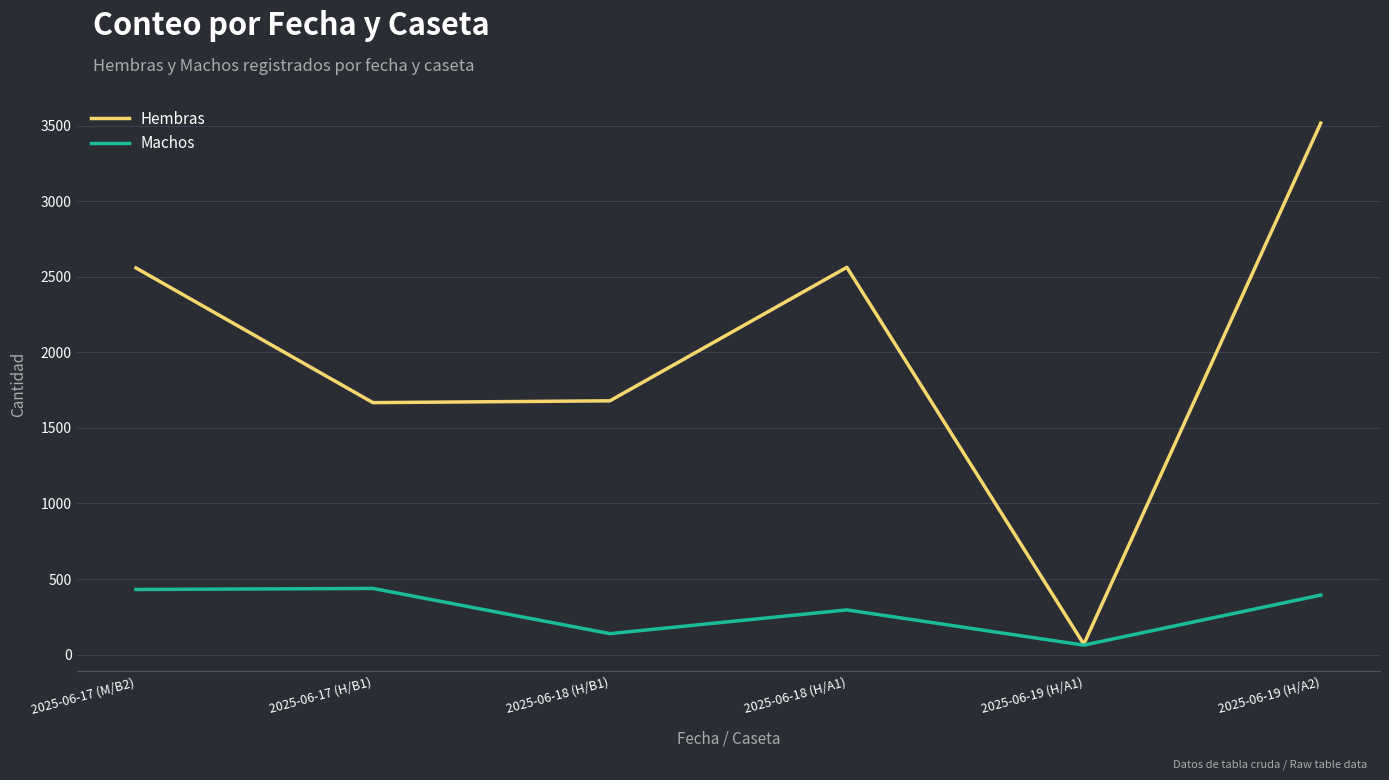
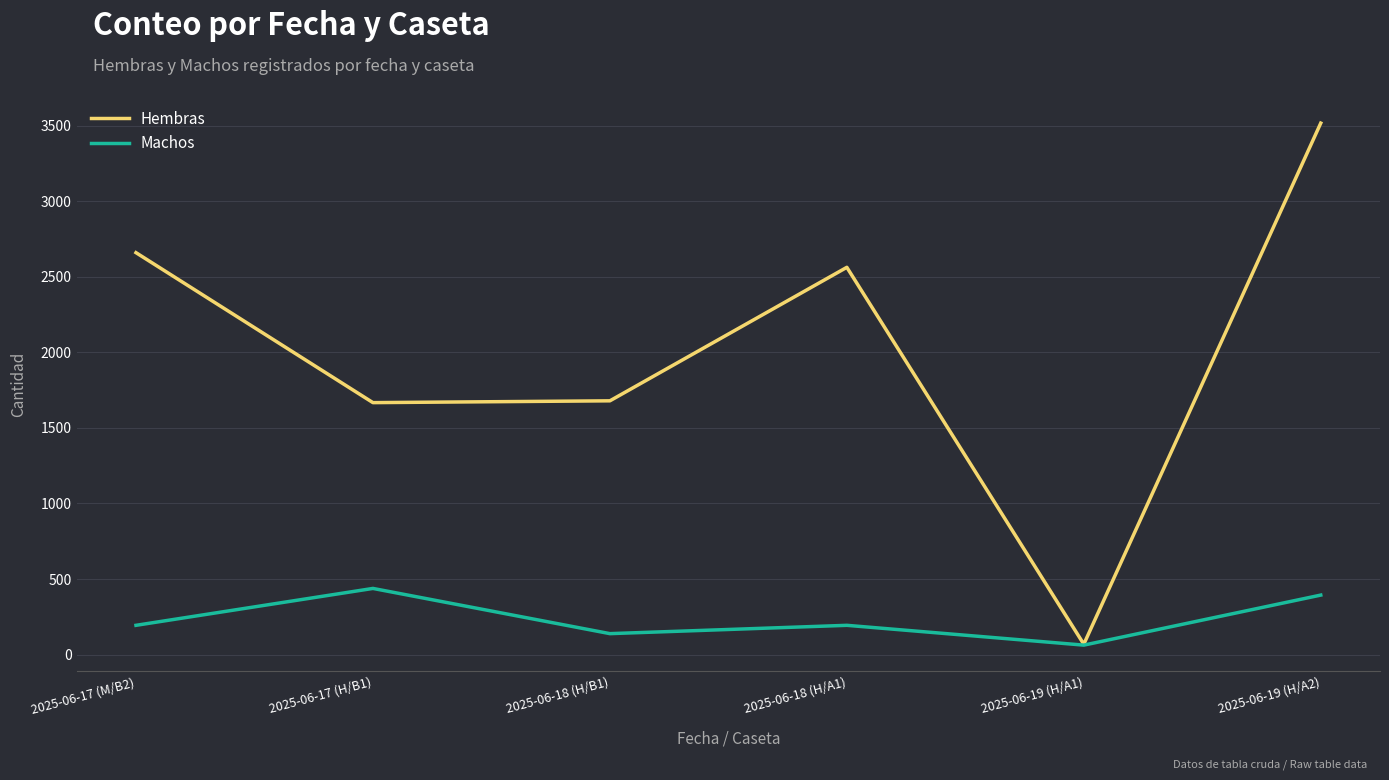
Hembras, 2025-06-17 (M/B2): 2560 -> 2660
Machos, 2025-06-17 (M/B2): 430 -> 190
Machos, 2025-06-18 (H/A1): 300 -> 190
